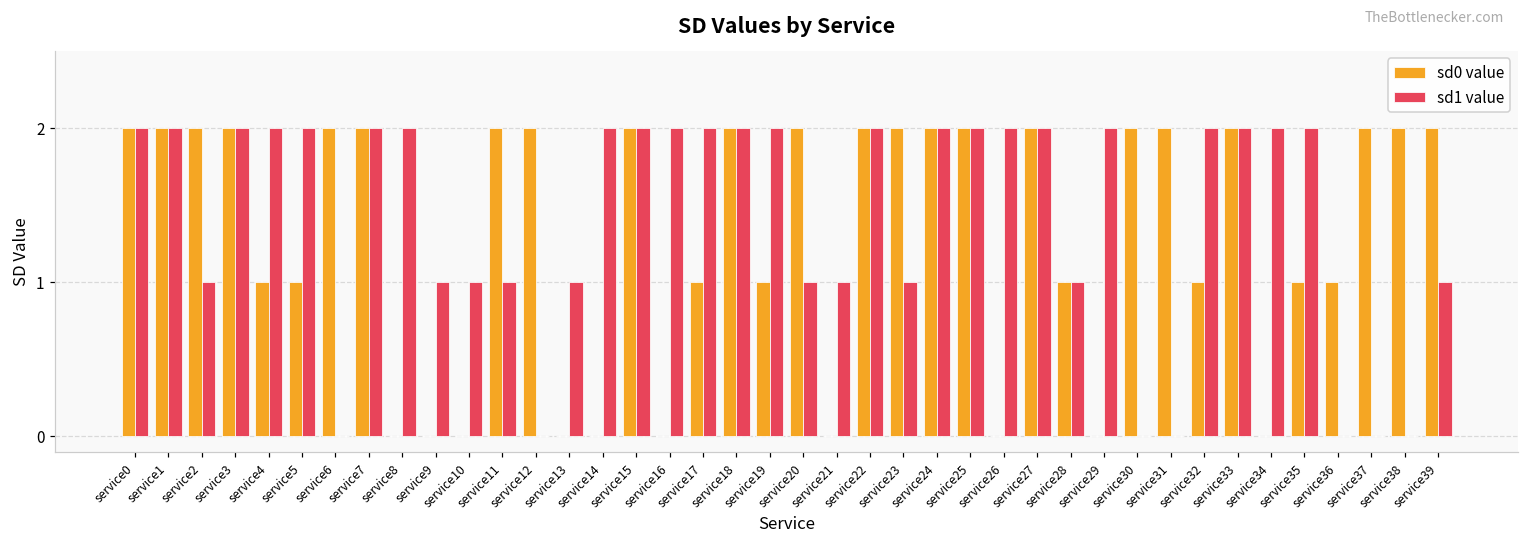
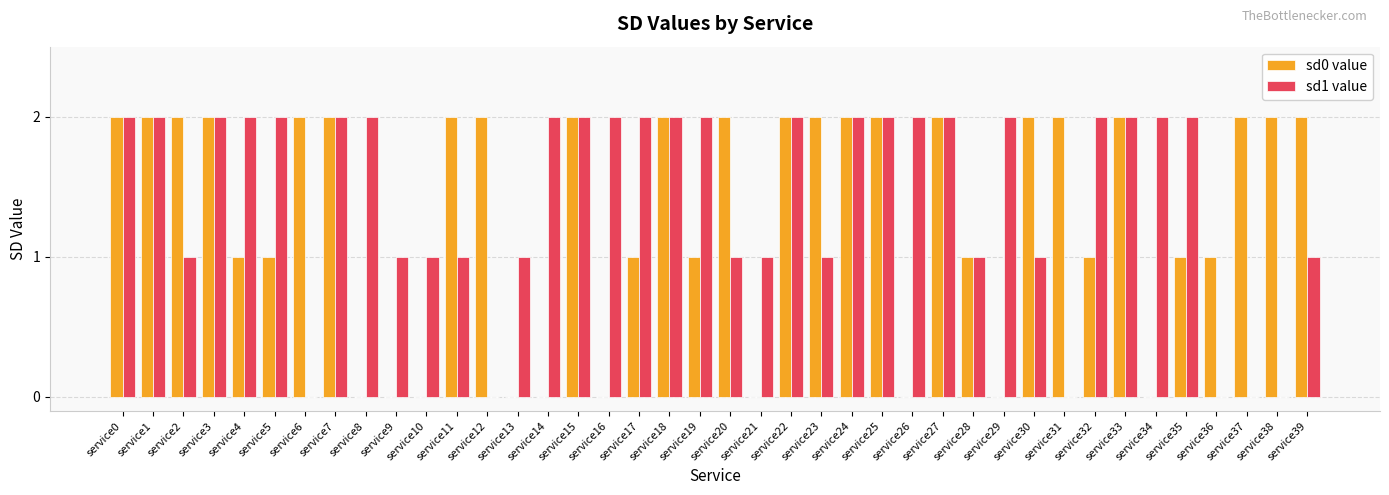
sd1 value, service30: 0 -> 1
